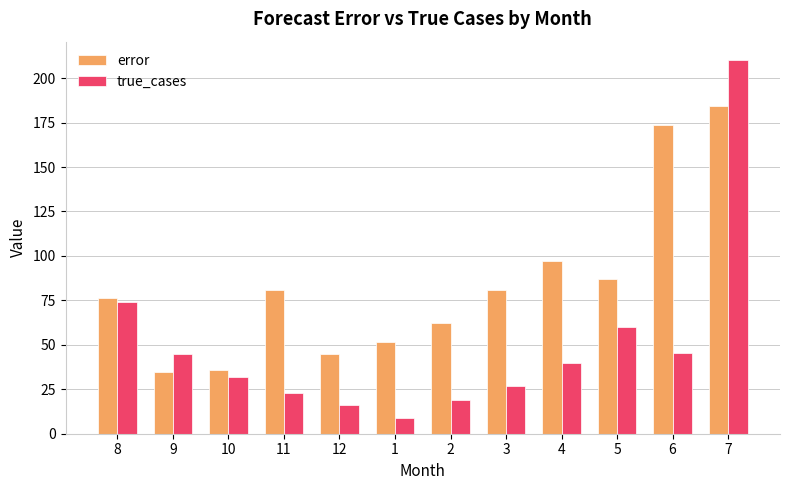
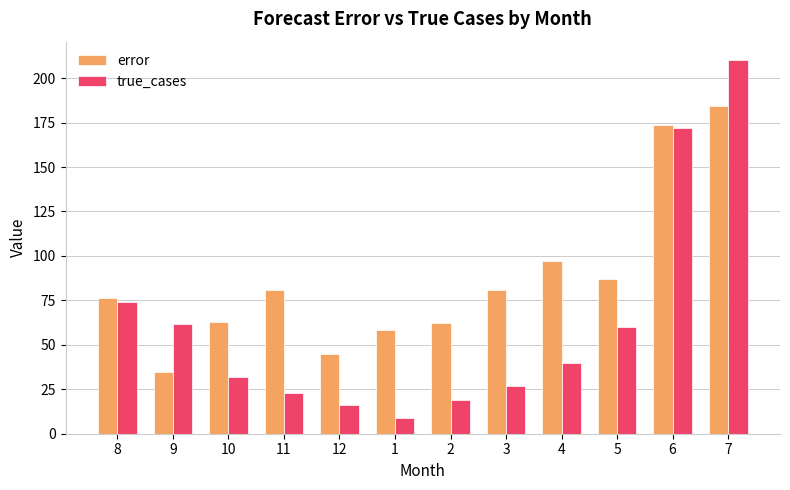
true_cases, 9: 45 -> 62
error, 10: 36 -> 63
error, 1: 52 -> 58
true_cases, 6: 45 -> 172
